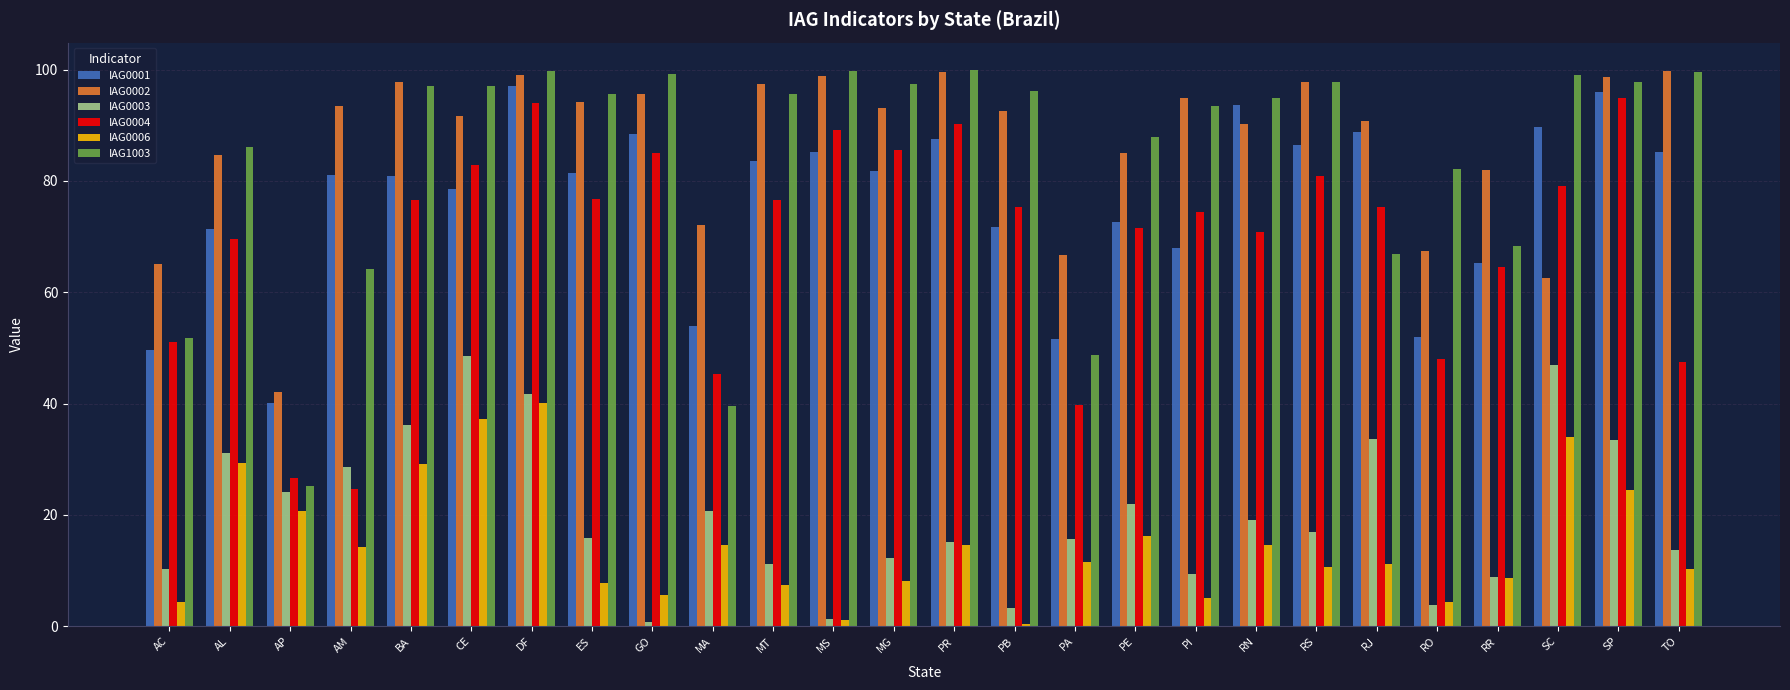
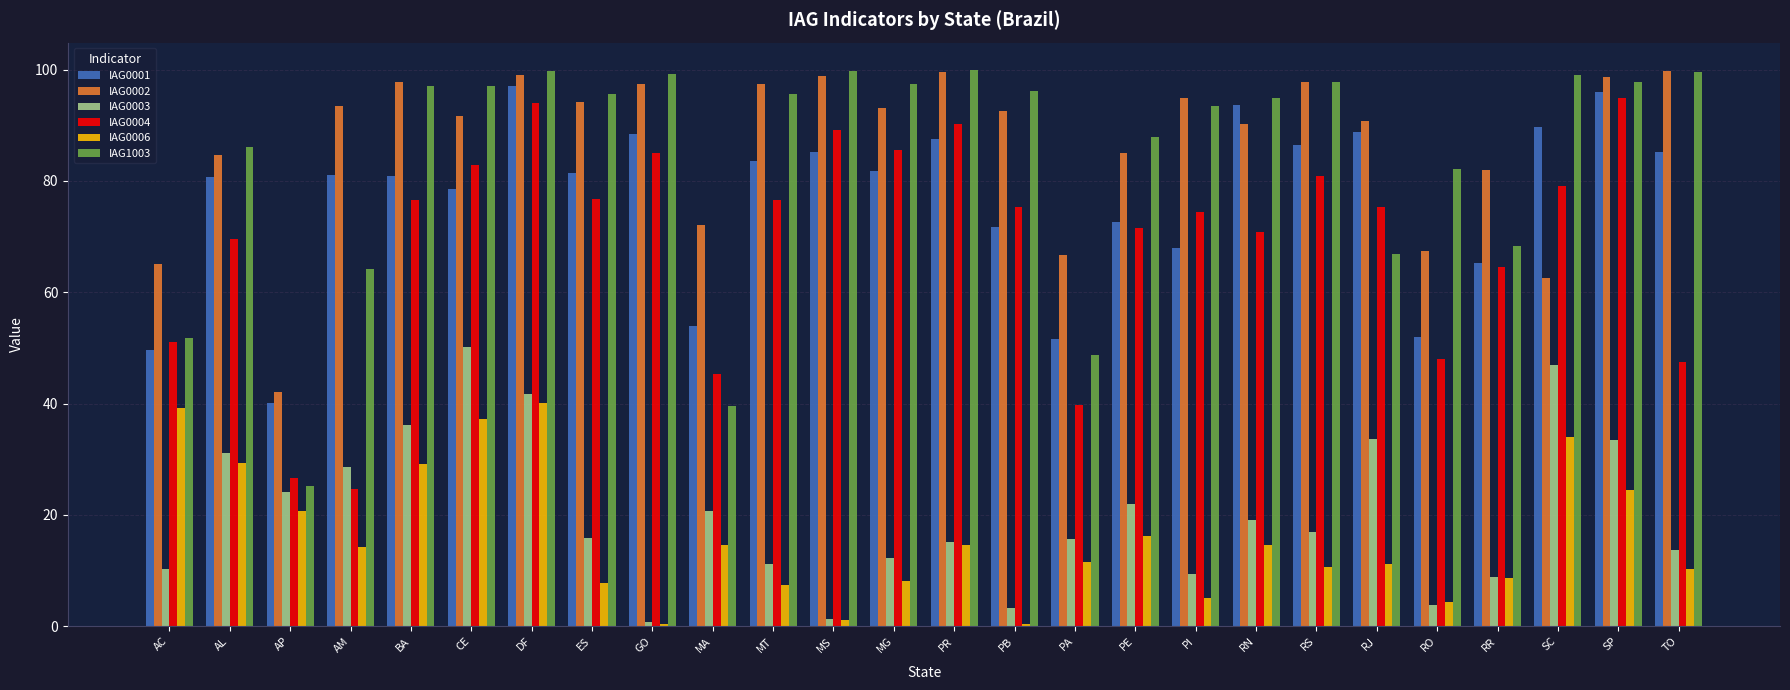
IAG0006, AC: 4 -> 39
IAG0001, AL: 71 -> 81
IAG0003, CE: 48 -> 50
IAG0002, GO: 96 -> 97
IAG0006, GO: 6 -> 0
